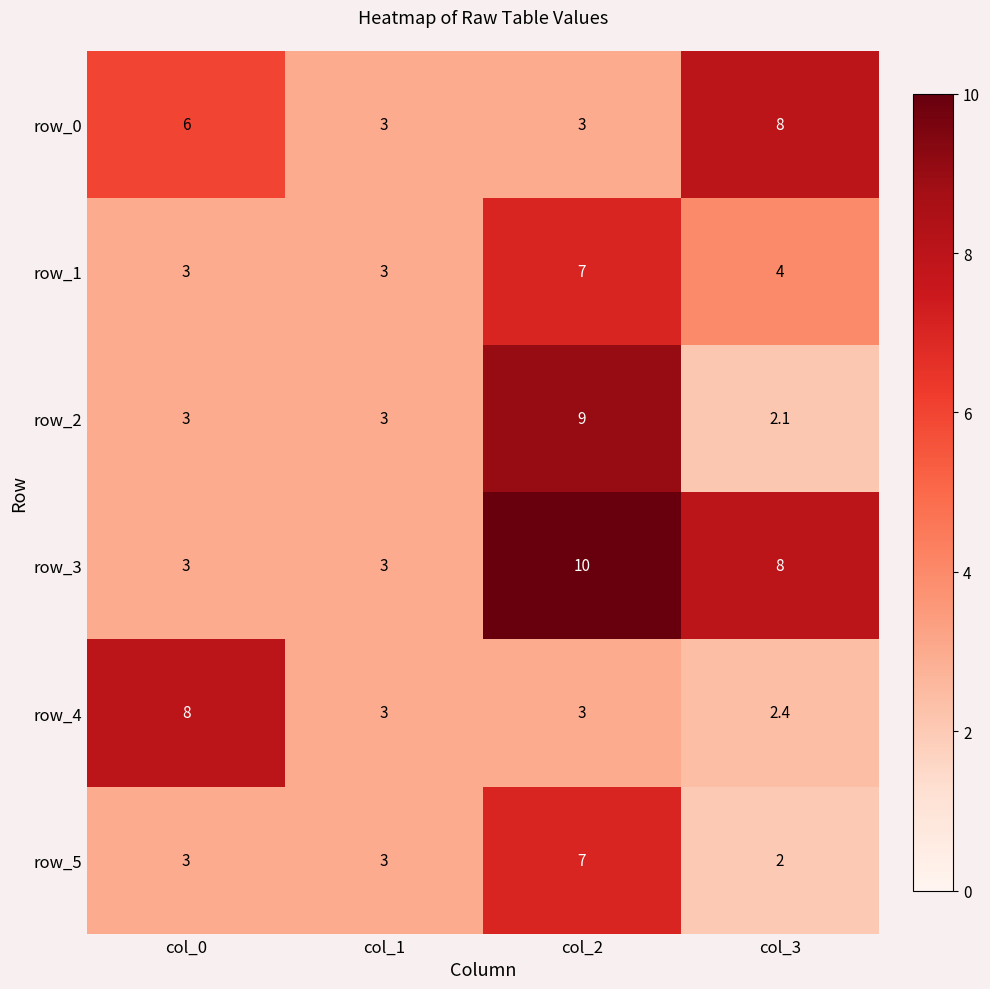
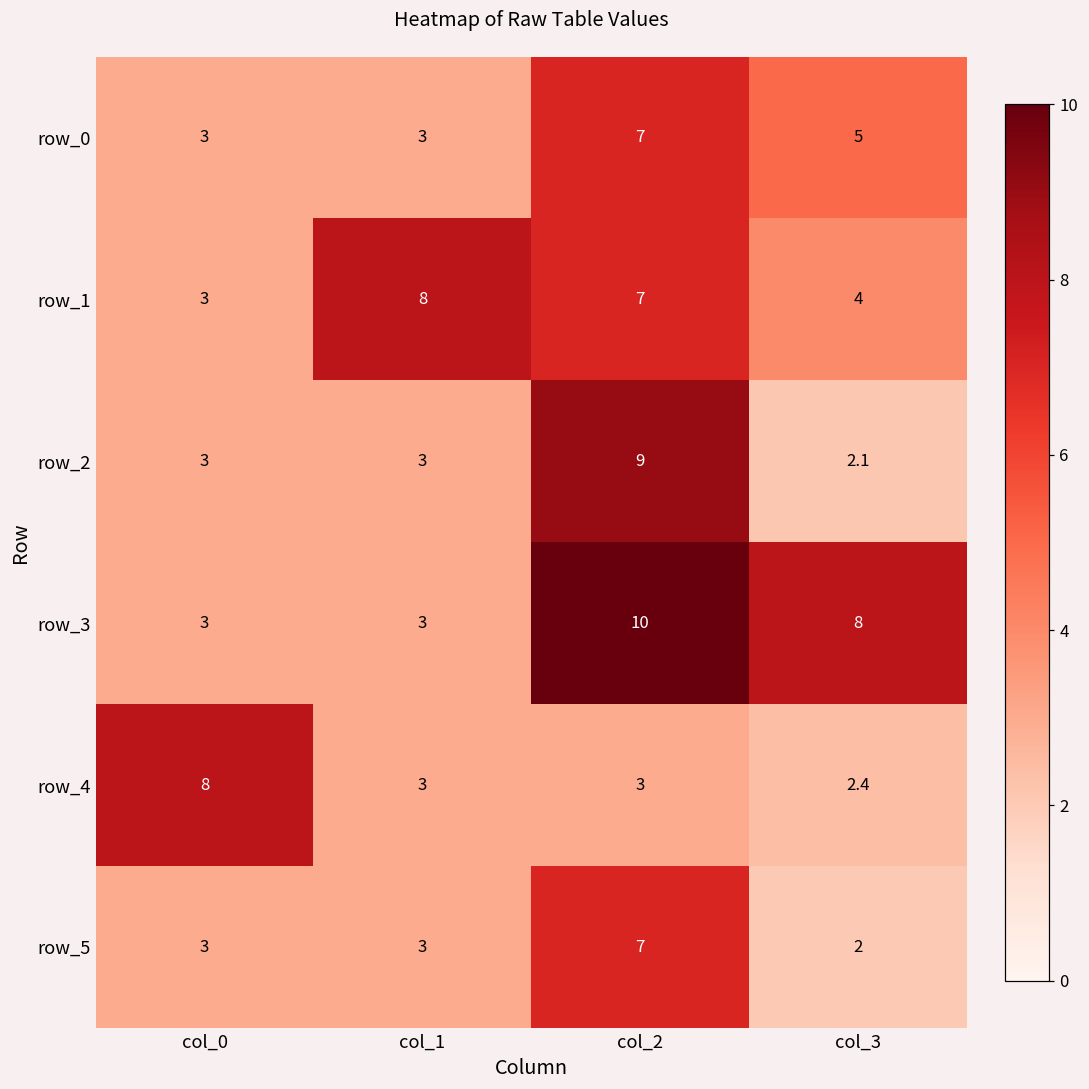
row_0, col_0: 6 -> 3
row_0, col_2: 3 -> 7
row_0, col_3: 8 -> 5
row_1, col_1: 3 -> 8
